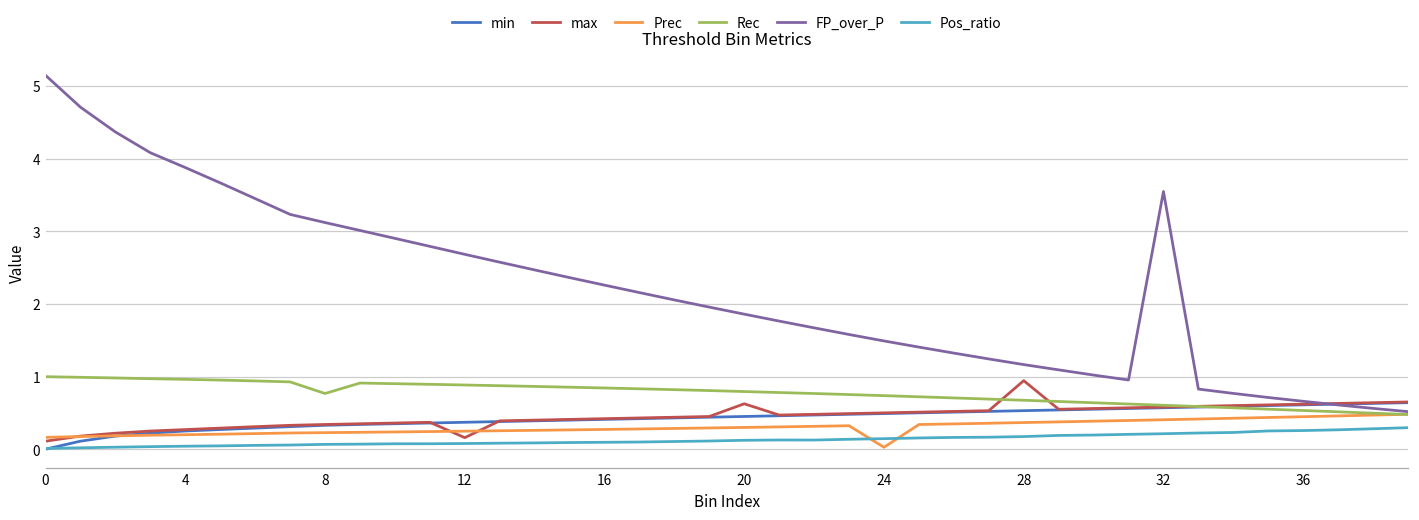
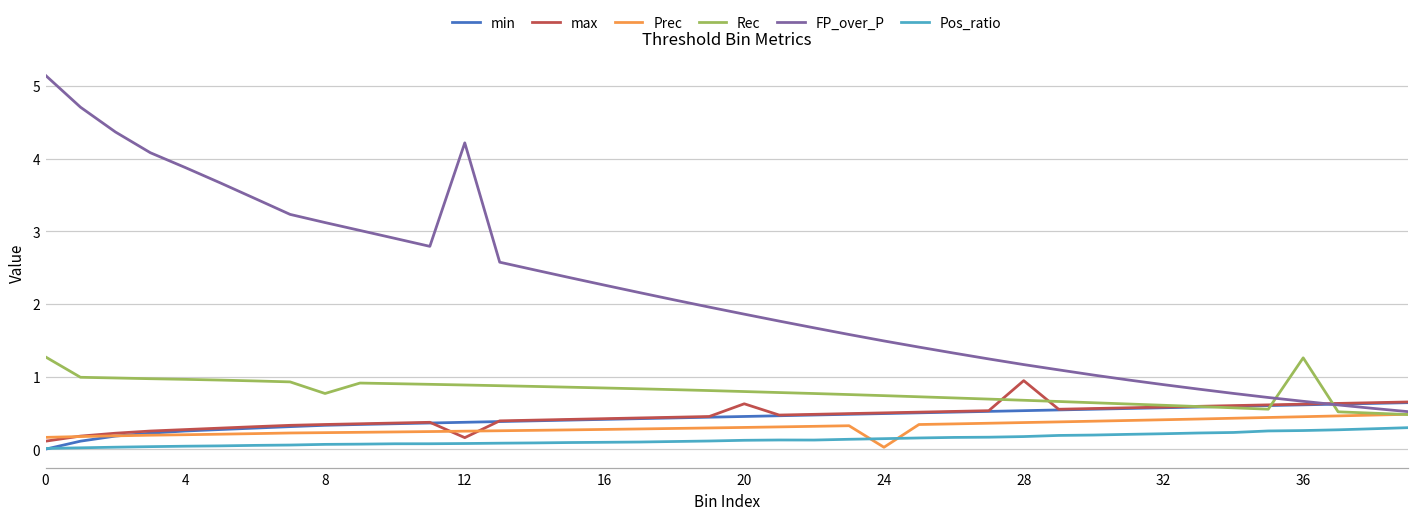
Rec, 0: 1.0 -> 1.3
FP_over_P, 12: 2.7 -> 4.2
FP_over_P, 32: 3.5 -> 0.9
Rec, 36: 0.5 -> 1.3
